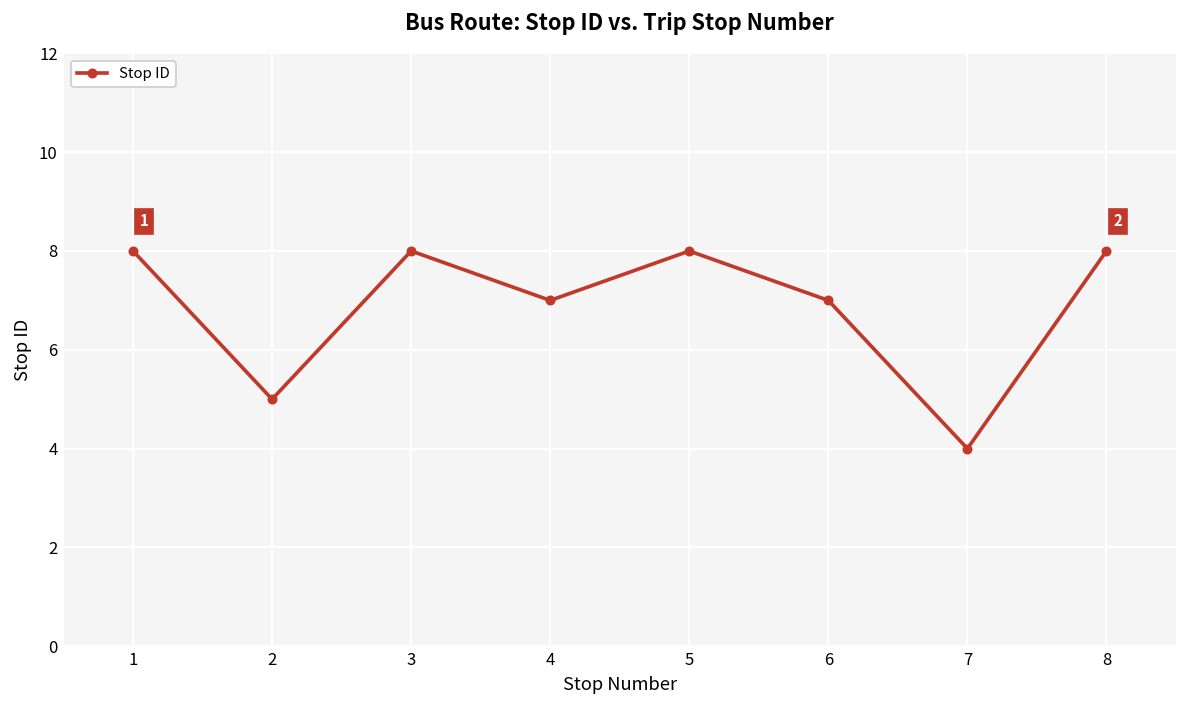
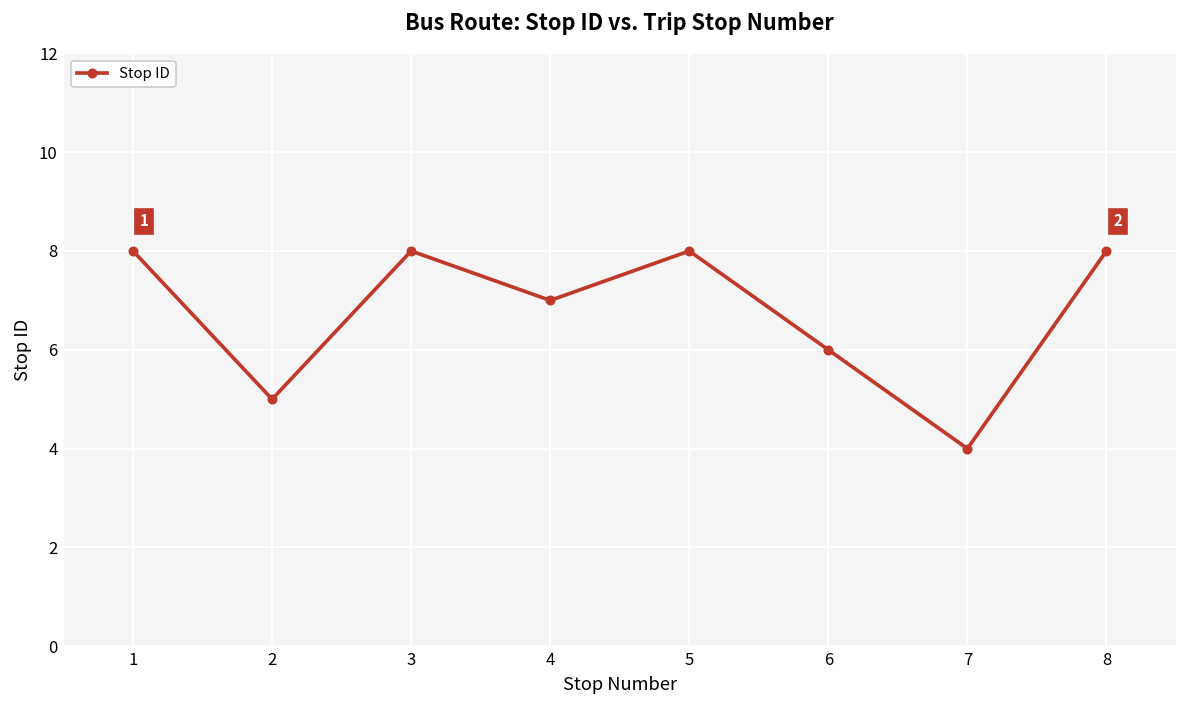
6: 7 -> 6
